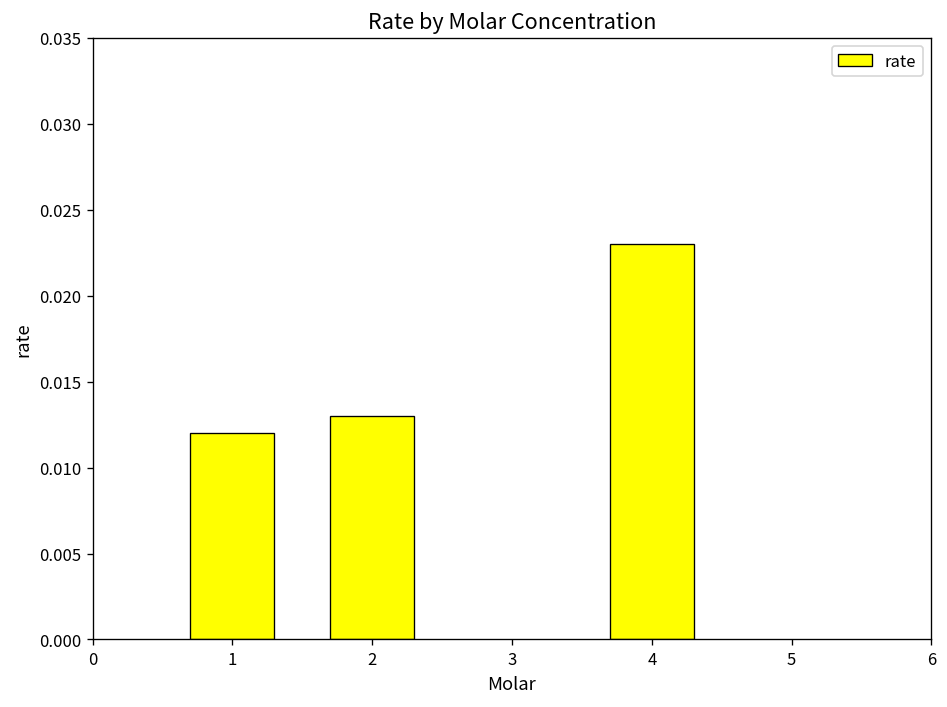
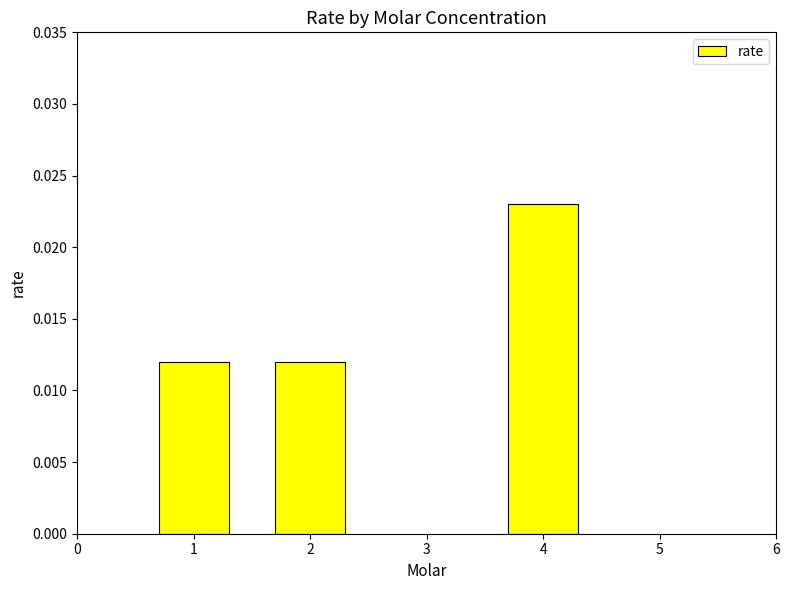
2: 0.013 -> 0.012
